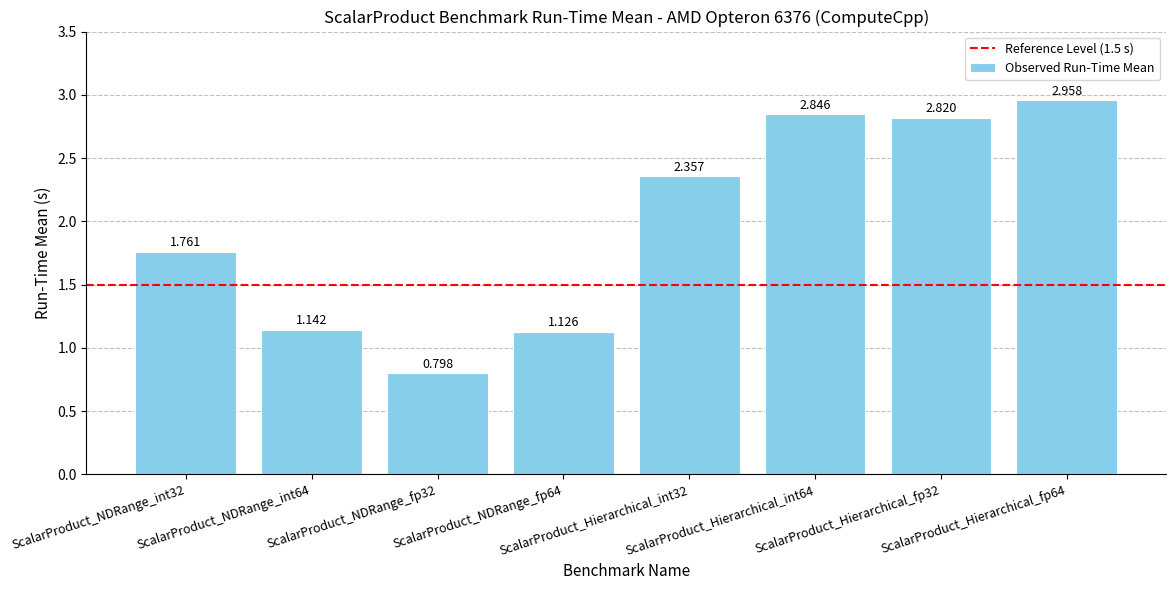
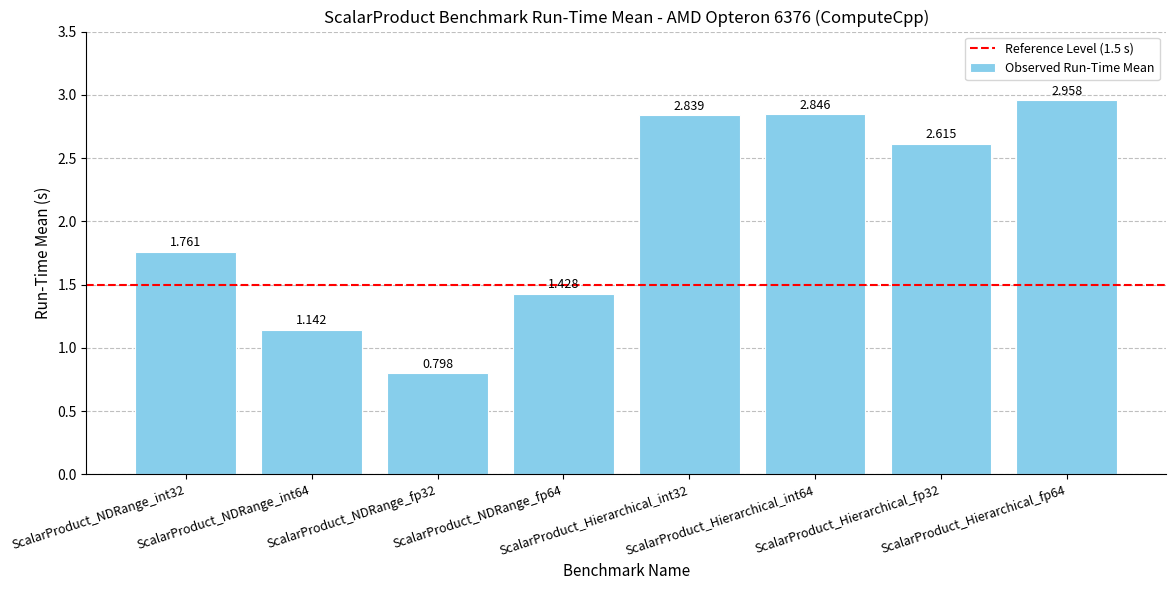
ScalarProduct_NDRange_fp64: 1.126 -> 1.428
ScalarProduct_Hierarchical_int32: 2.357 -> 2.839
ScalarProduct_Hierarchical_fp32: 2.820 -> 2.615
